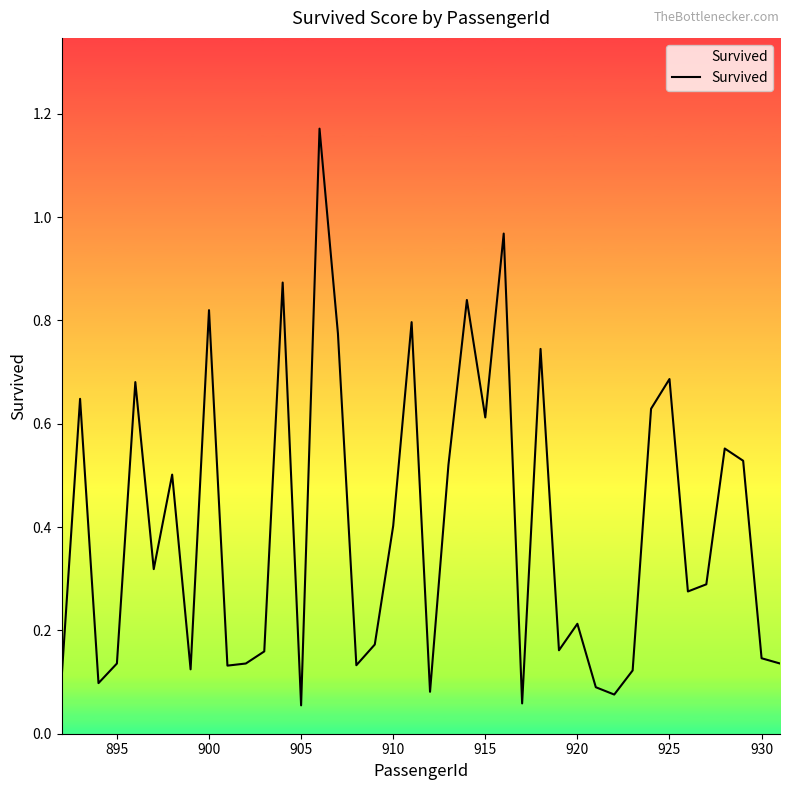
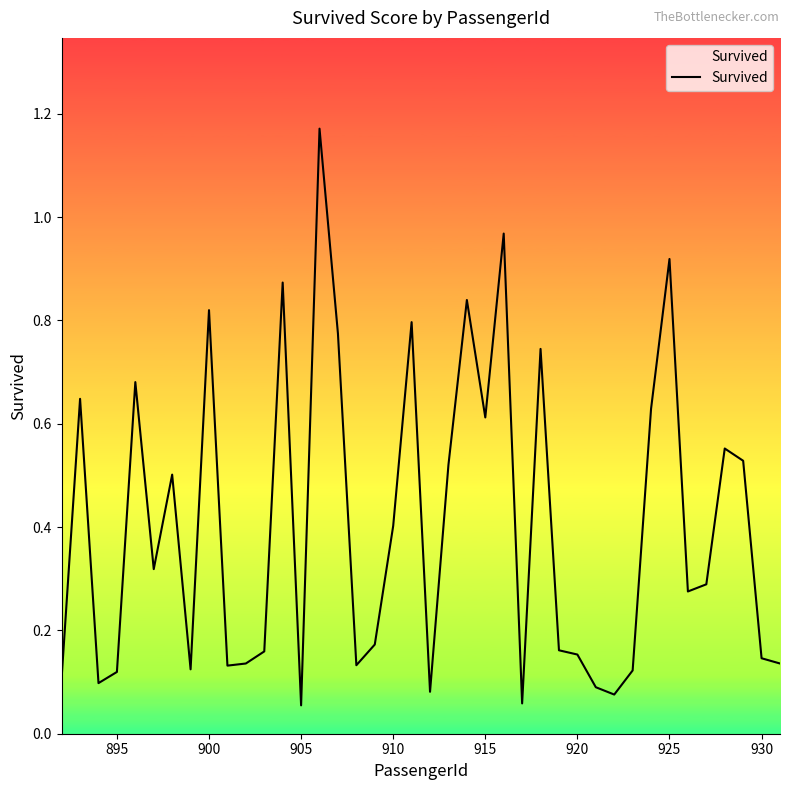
895: 0.14 -> 0.12
920: 0.21 -> 0.15
925: 0.69 -> 0.92
